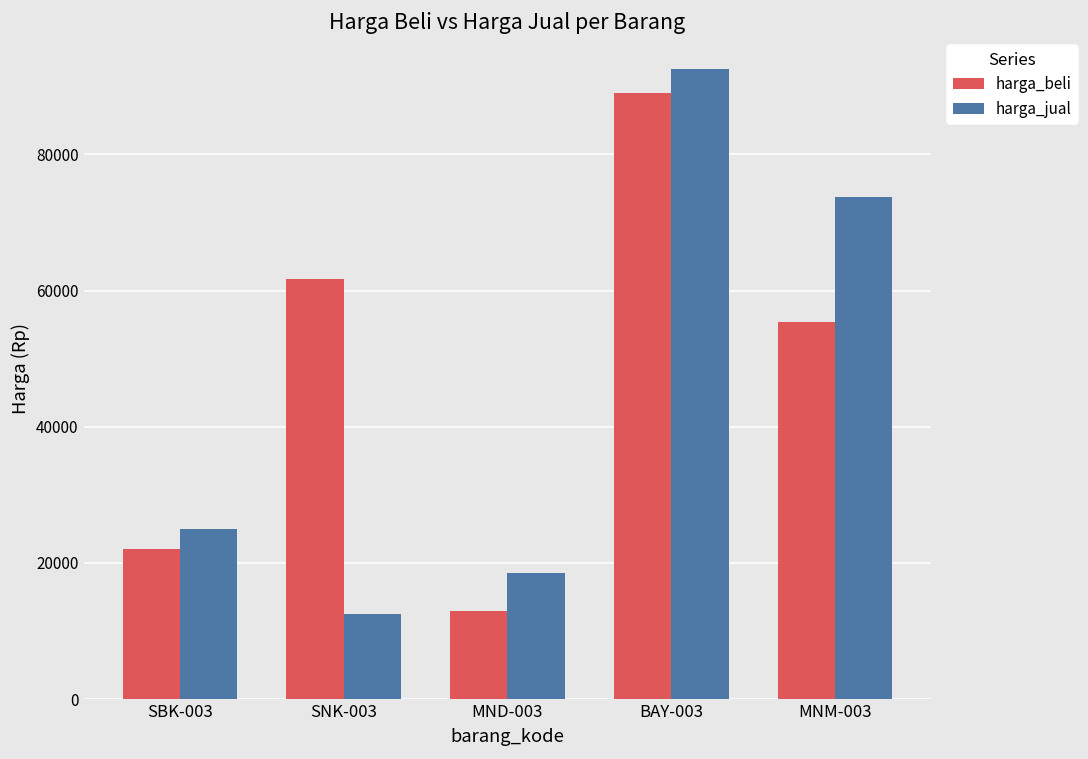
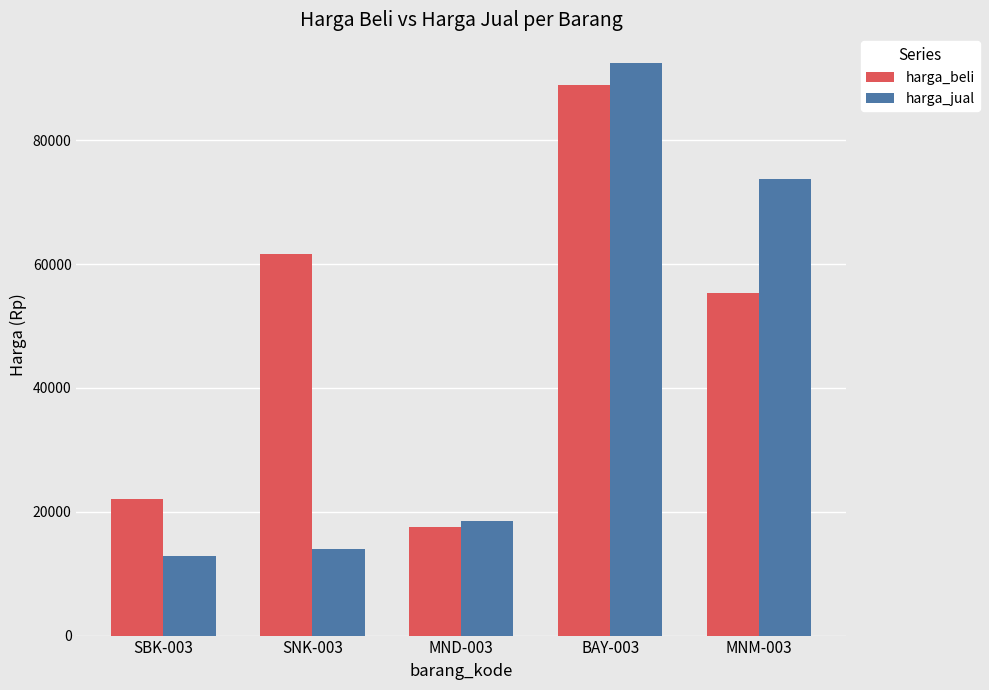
harga_jual, SBK-003: 25000 -> 13000
harga_jual, SNK-003: 13000 -> 14000
harga_beli, MND-003: 13000 -> 18000
